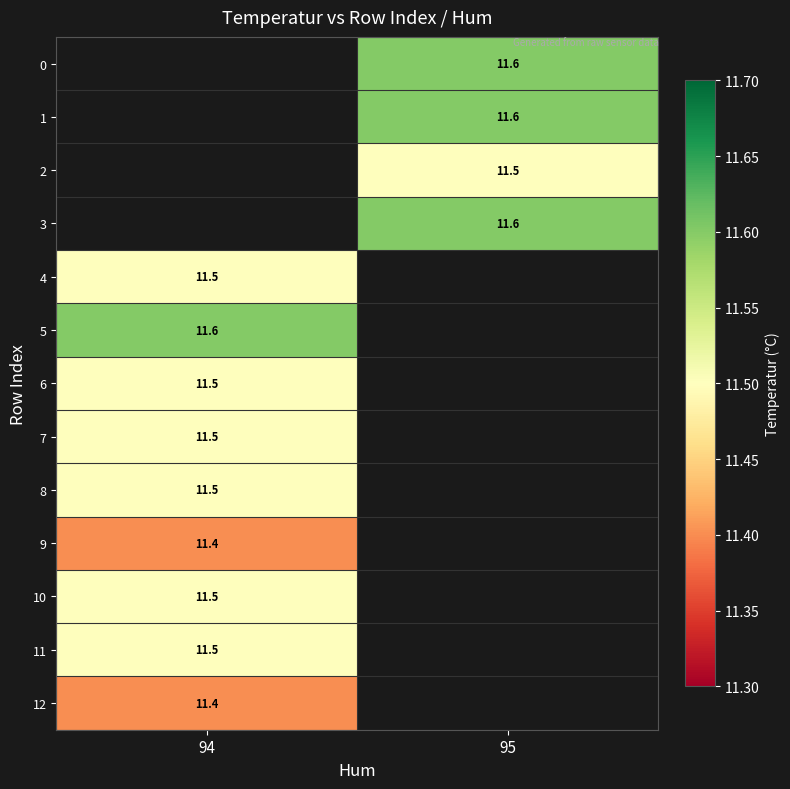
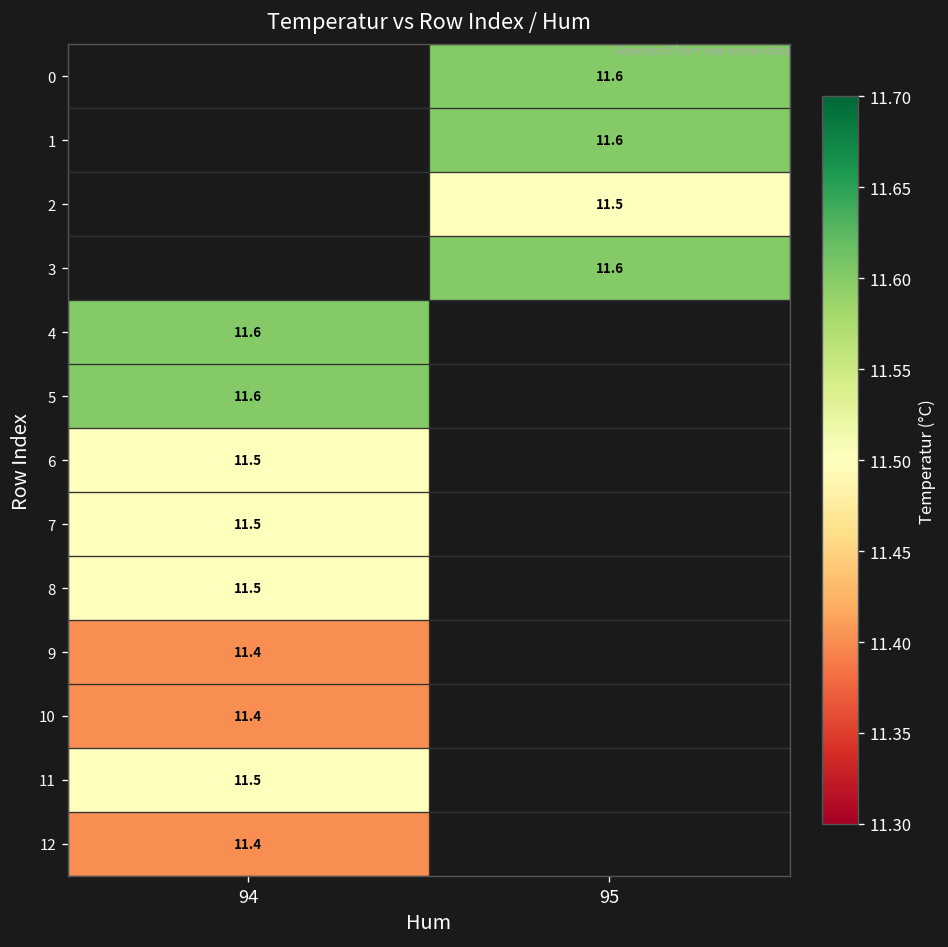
4, 94: 11.5 -> 11.6
10, 94: 11.5 -> 11.4
